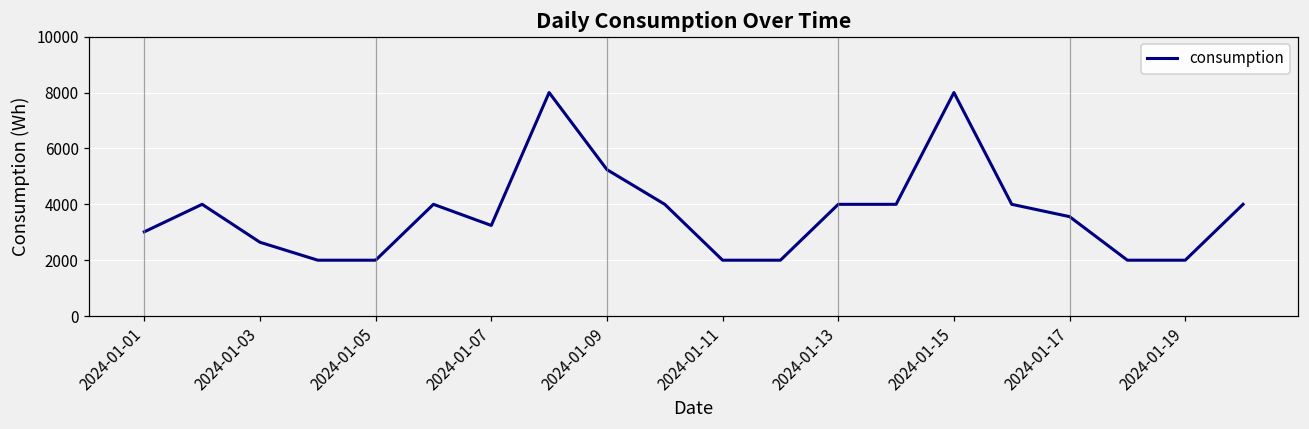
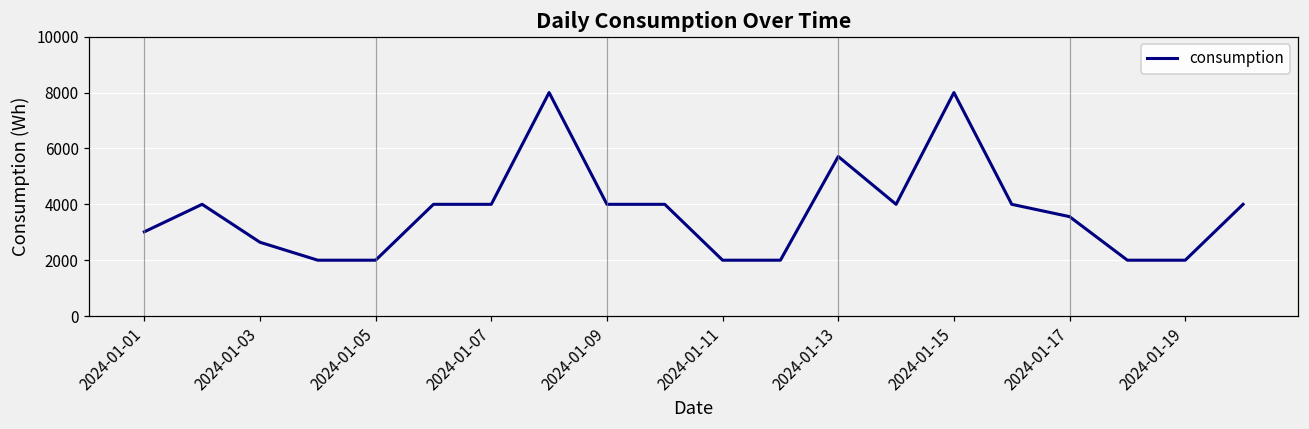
2024-01-07: 3200 -> 4000
2024-01-09: 5200 -> 4000
2024-01-13: 4000 -> 5700
